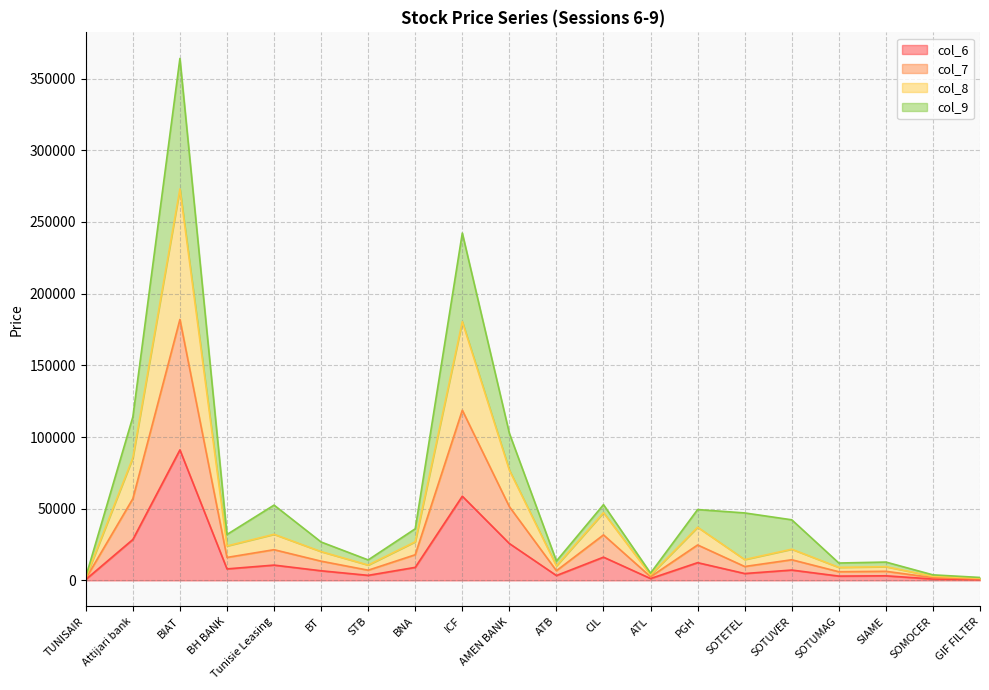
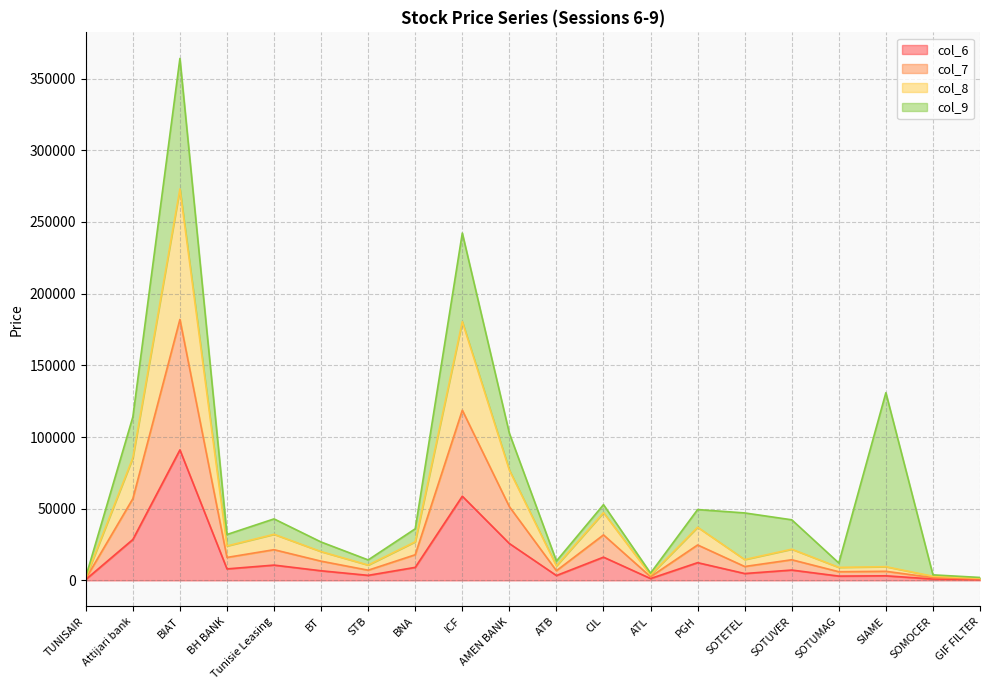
col_9, Tunisie Leasing: 20000 -> 11000
col_9, SIAME: 3000 -> 121000
